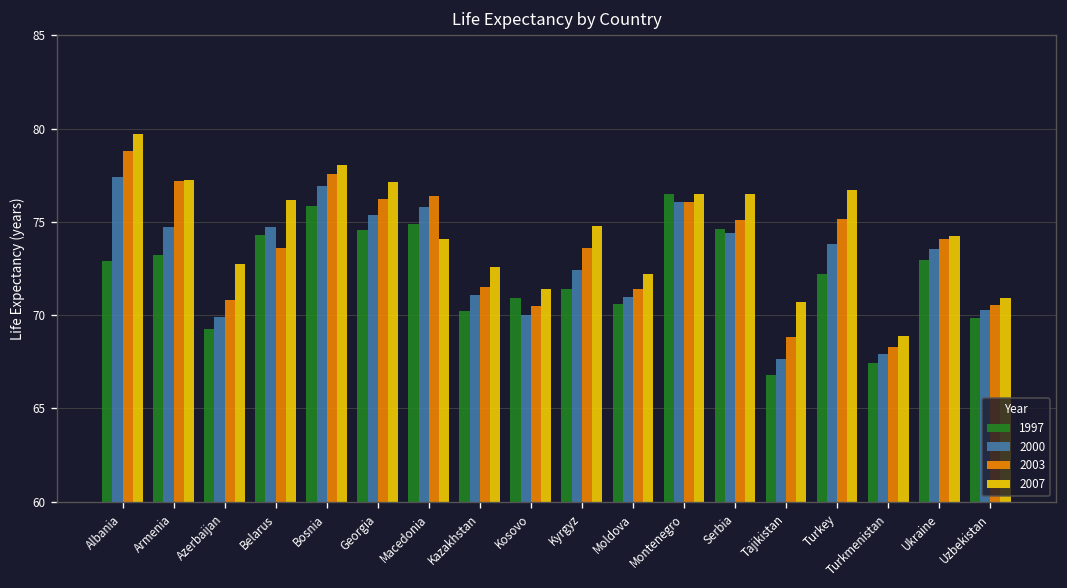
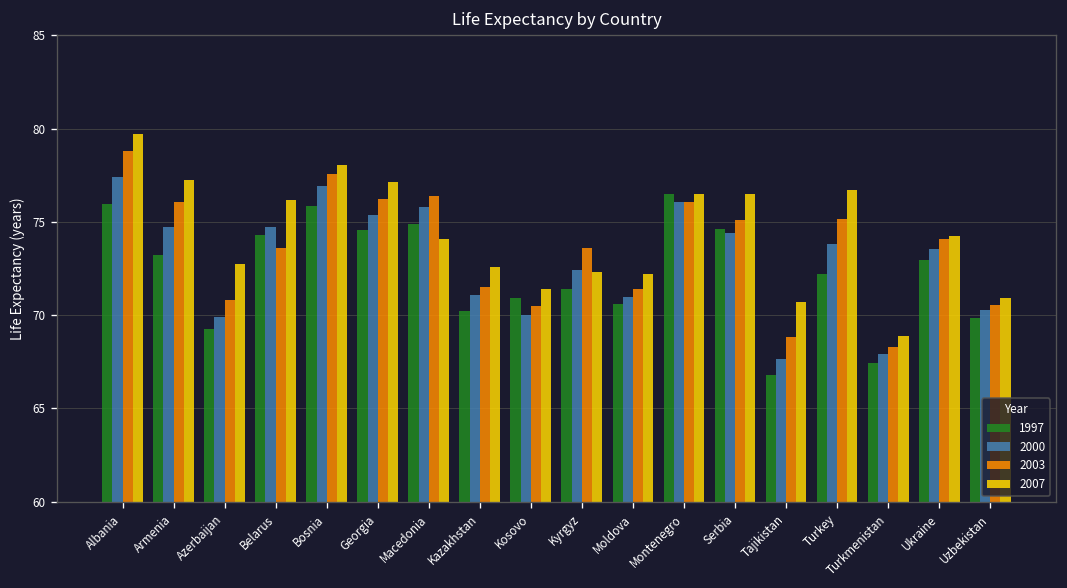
1997, Albania: 72.9 -> 76.0
2003, Armenia: 77.2 -> 76.1
2007, Kyrgyz: 74.8 -> 72.3
